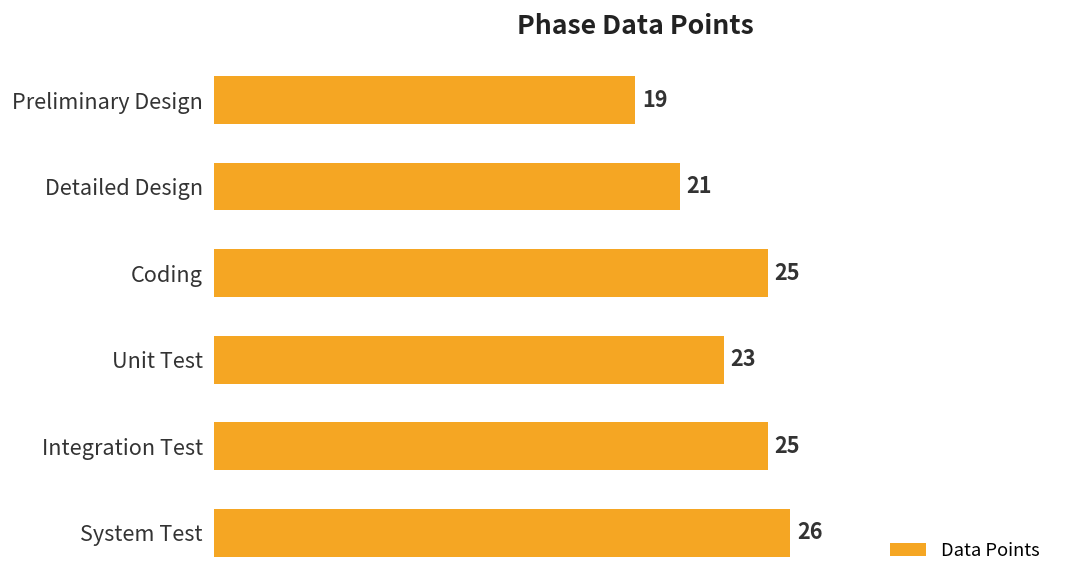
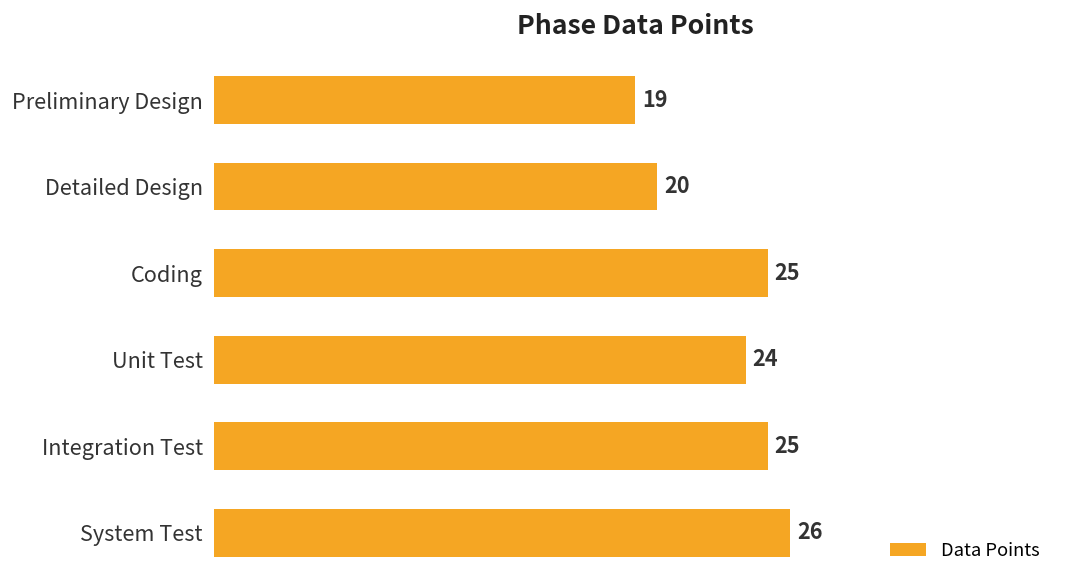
Detailed Design: 21 -> 20
Unit Test: 23 -> 24
